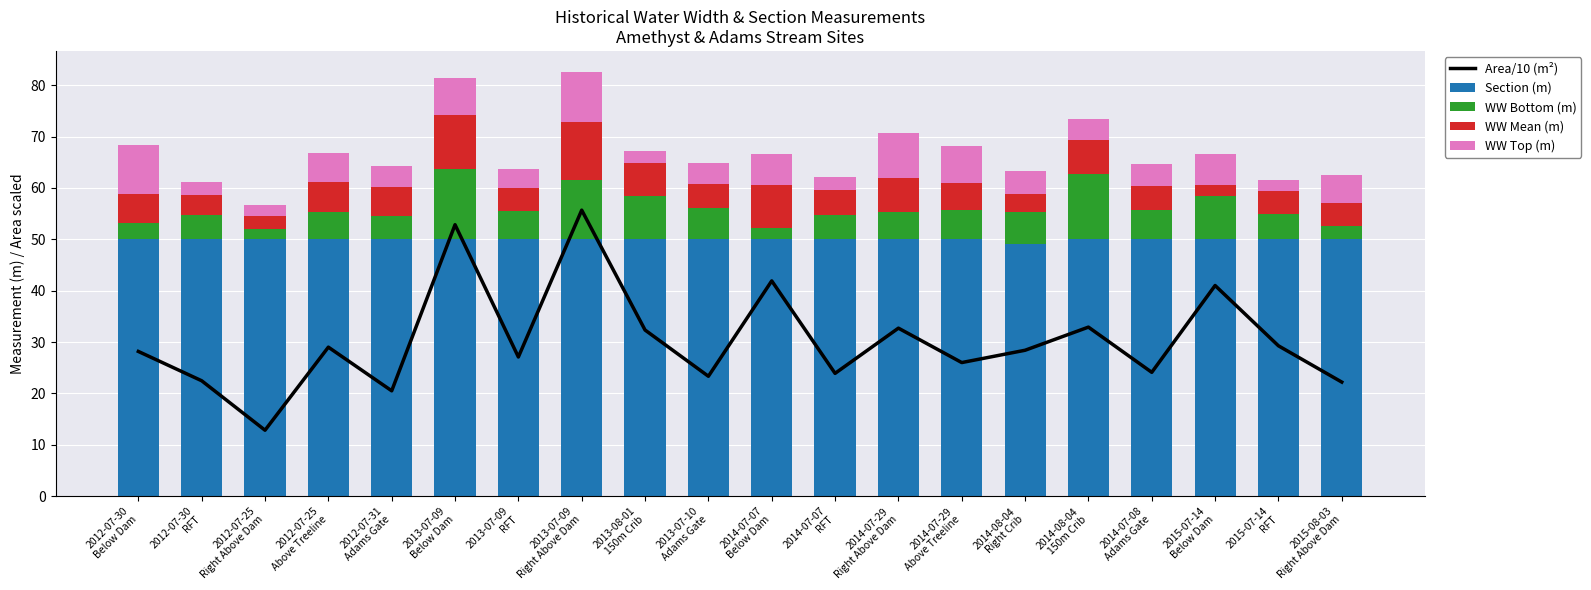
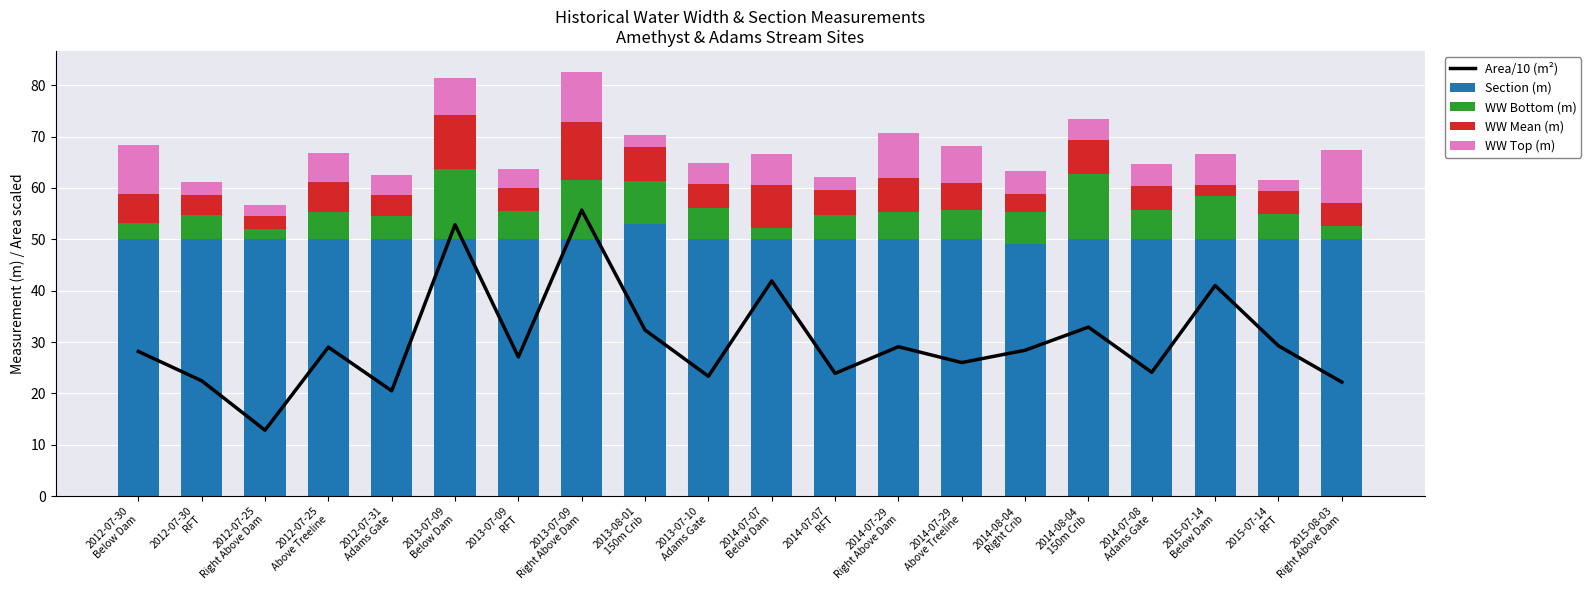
WW Mean (m), 2012-07-31 Adams Gate: 6 -> 4
Section (m), 2013-08-01 150m Crib: 50 -> 53
Area/10 (m²), 2014-07-29 Right Above Dam: 33 -> 29
WW Top (m), 2015-08-03 Right Above Dam: 6 -> 10
